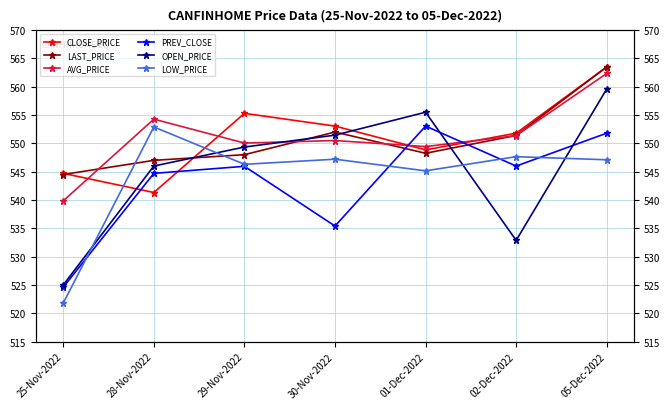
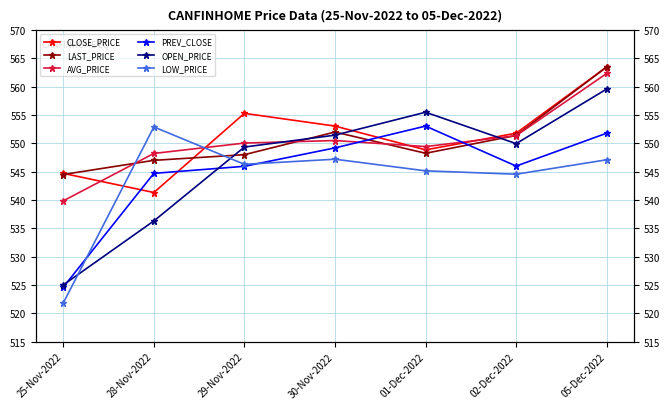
AVG_PRICE, 28-Nov-2022: 554 -> 548
OPEN_PRICE, 28-Nov-2022: 546 -> 536
PREV_CLOSE, 30-Nov-2022: 535 -> 549
OPEN_PRICE, 02-Dec-2022: 533 -> 550
LOW_PRICE, 02-Dec-2022: 548 -> 545
